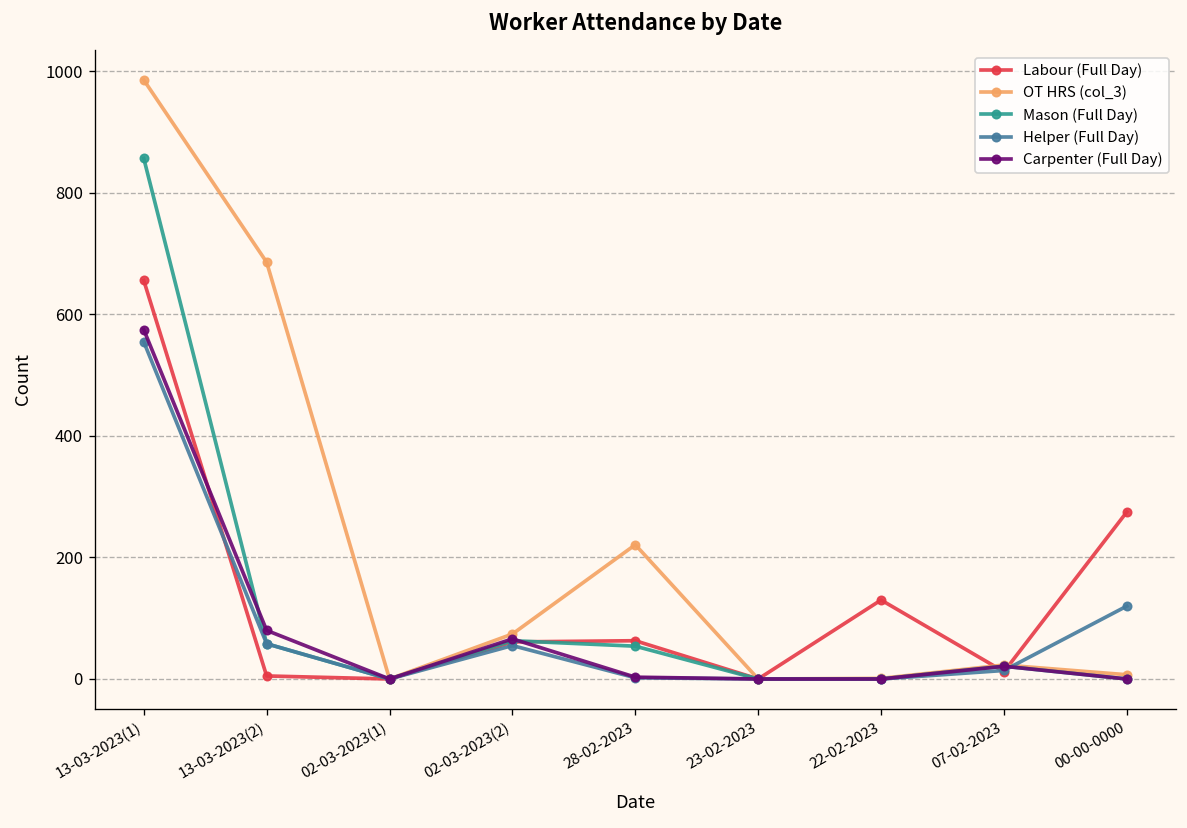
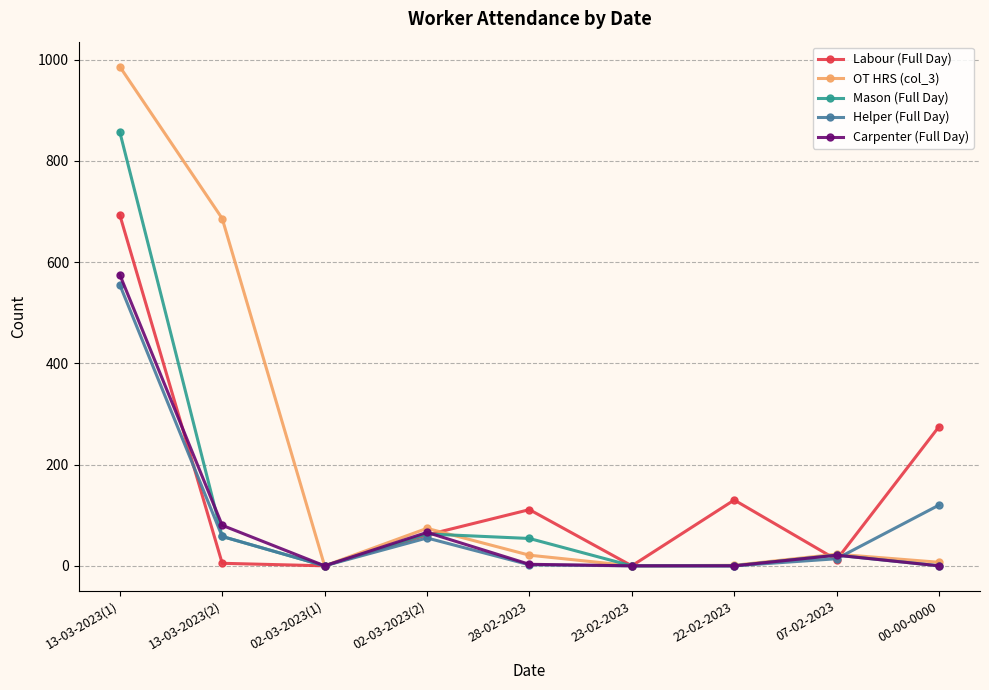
Labour (Full Day), 13-03-2023(1): 660 -> 690
Labour (Full Day), 28-02-2023: 60 -> 110
OT HRS (col_3), 28-02-2023: 220 -> 20
